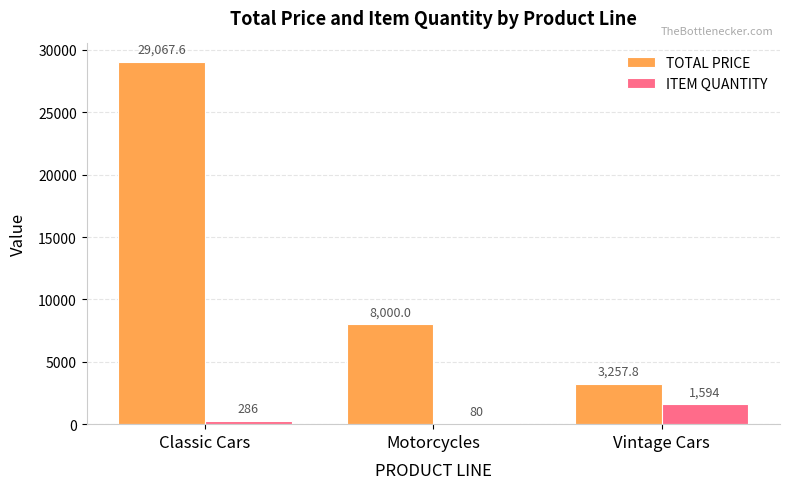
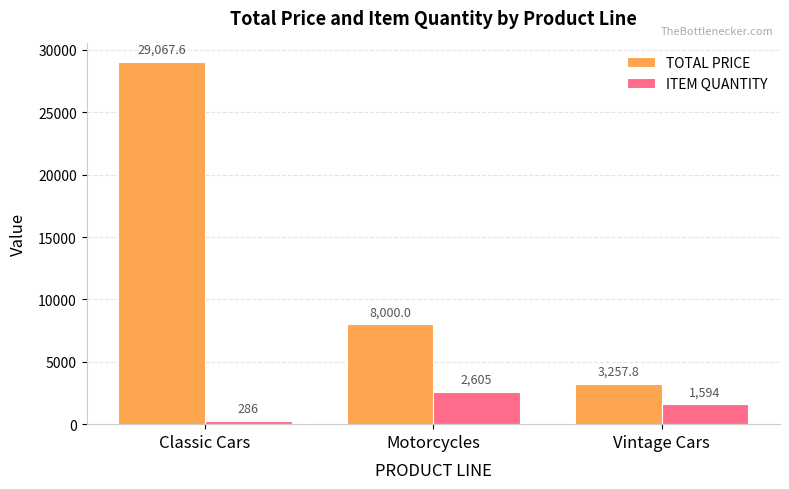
ITEM QUANTITY, Motorcycles: 80 -> 2,605
